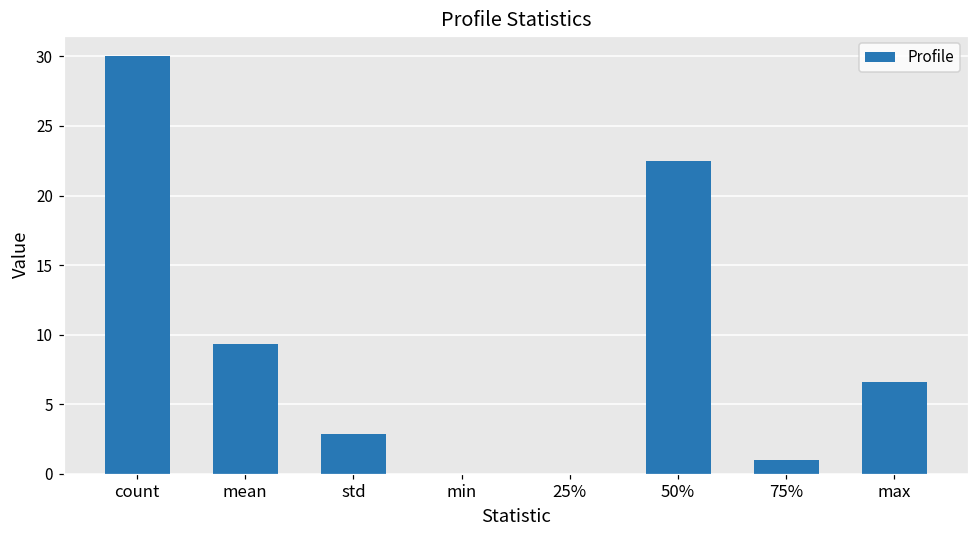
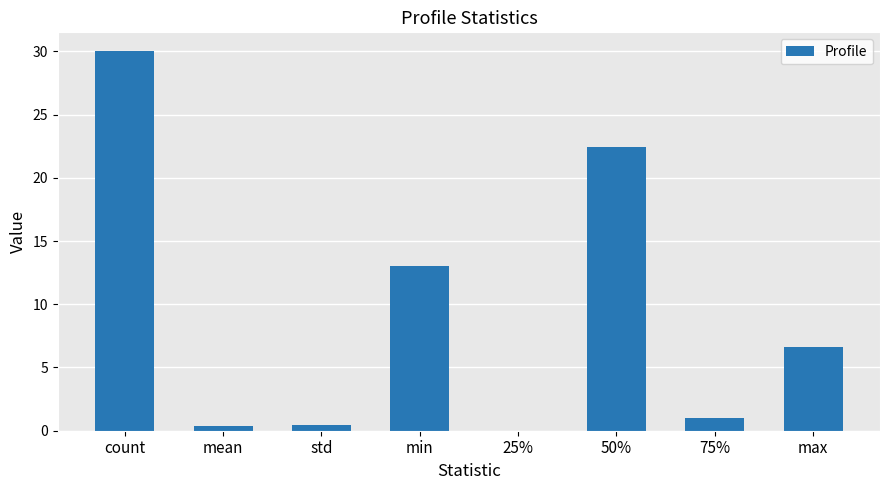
mean: 9.3 -> 0.4
std: 2.9 -> 0.5
min: 0 -> 13
